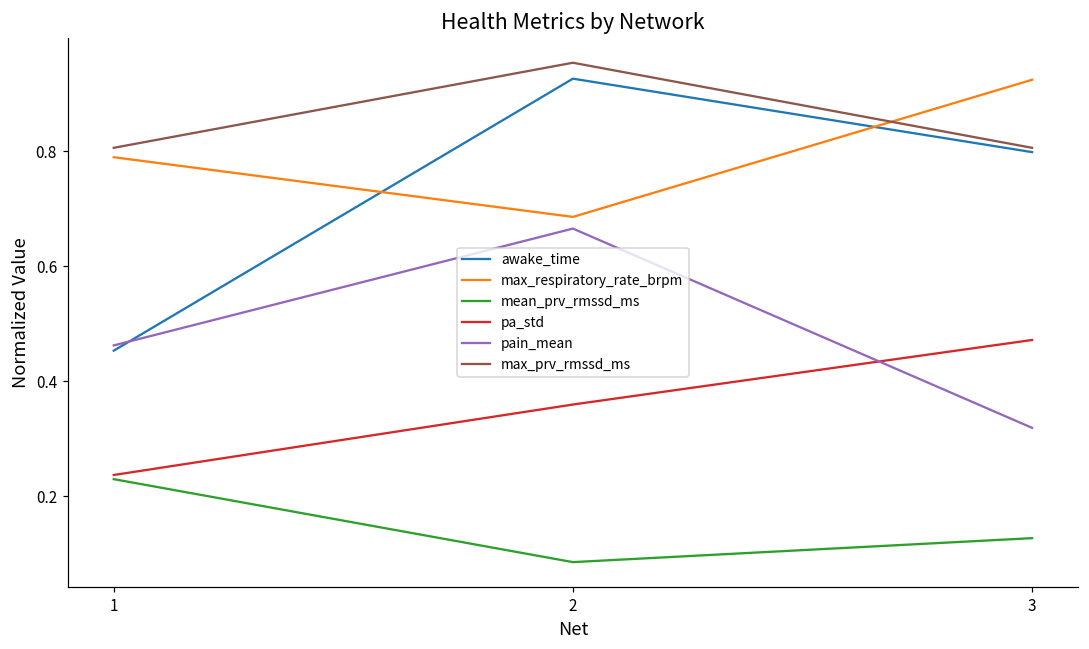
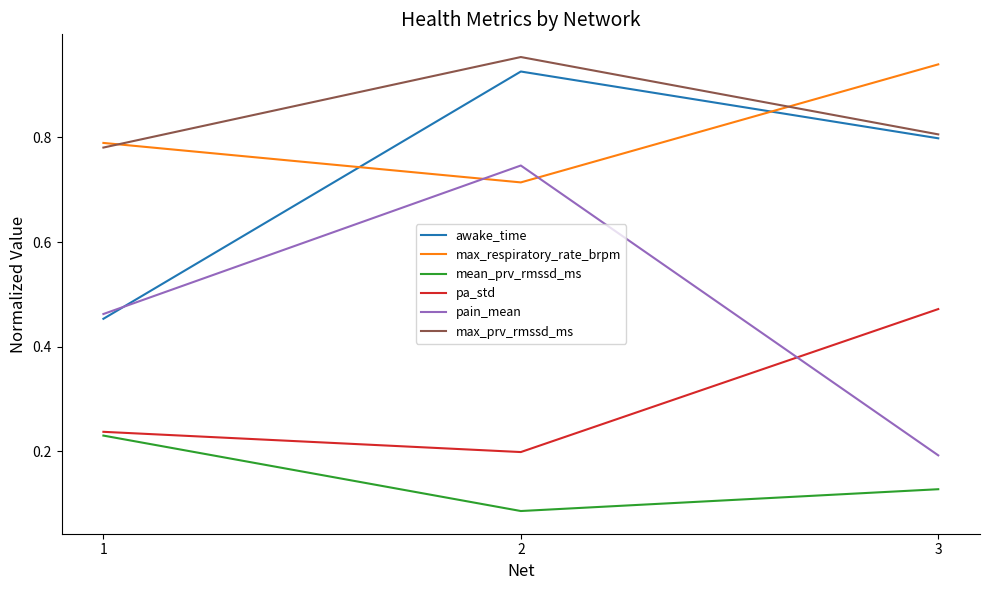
max_prv_rmssd_ms, 1: 0.81 -> 0.78
max_respiratory_rate_brpm, 2: 0.69 -> 0.71
pa_std, 2: 0.36 -> 0.20
pain_mean, 2: 0.67 -> 0.75
max_respiratory_rate_brpm, 3: 0.92 -> 0.94
pain_mean, 3: 0.32 -> 0.19
